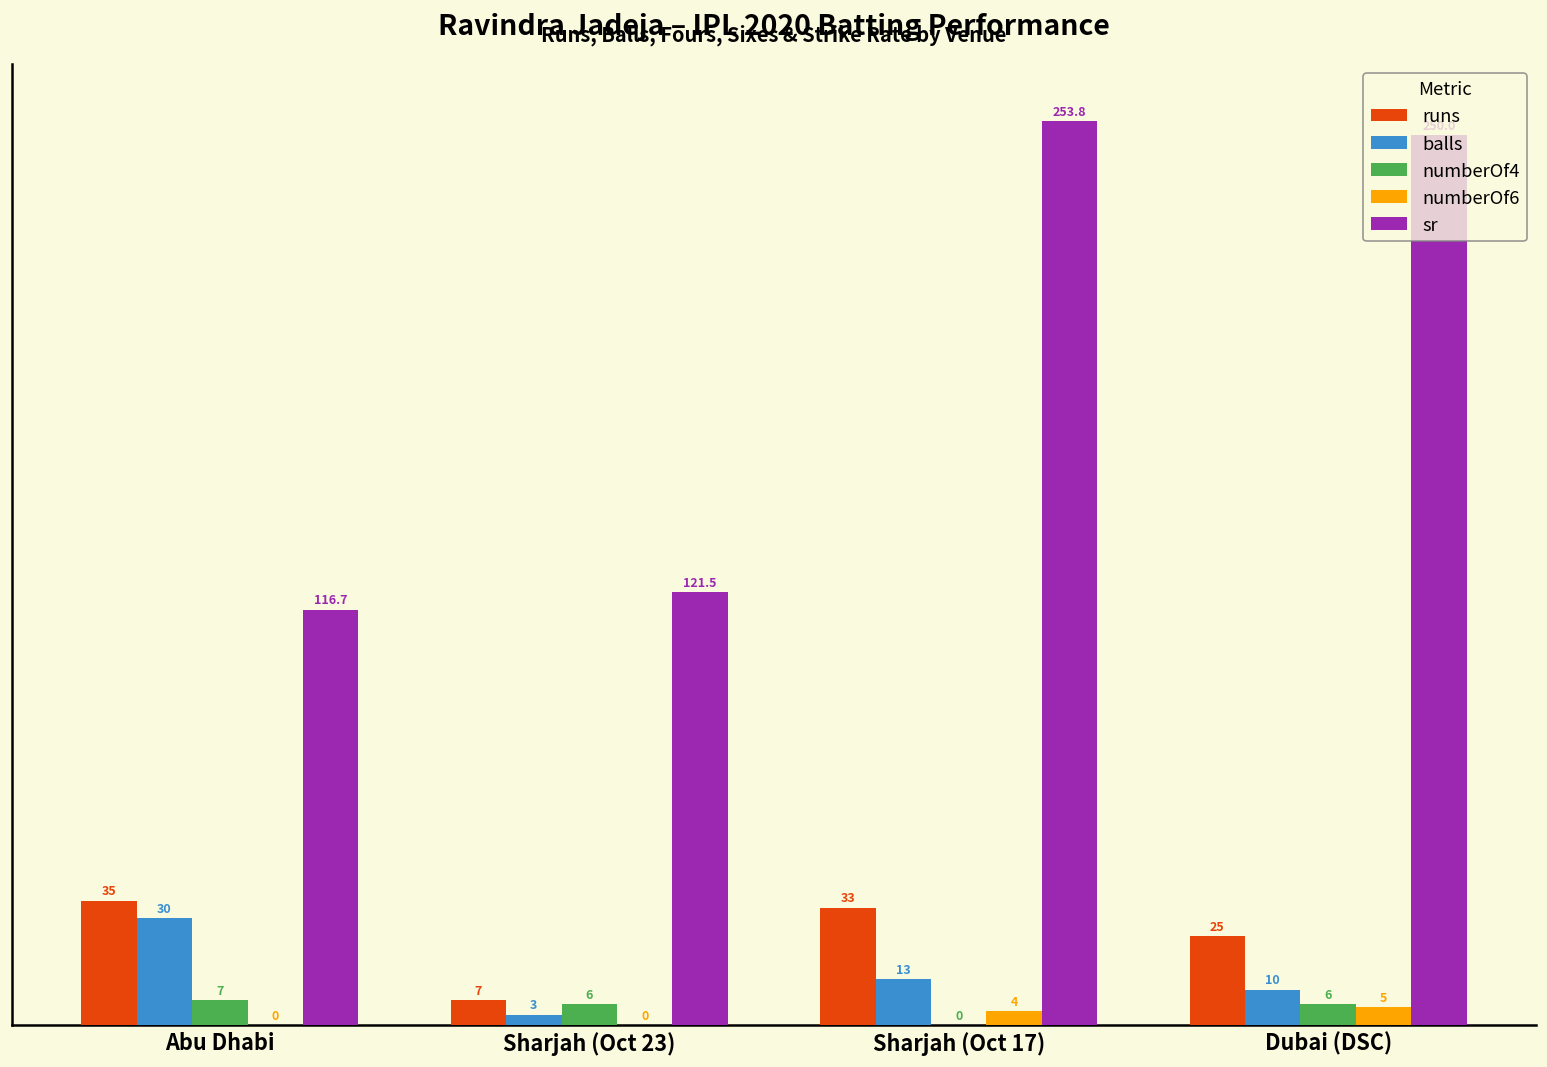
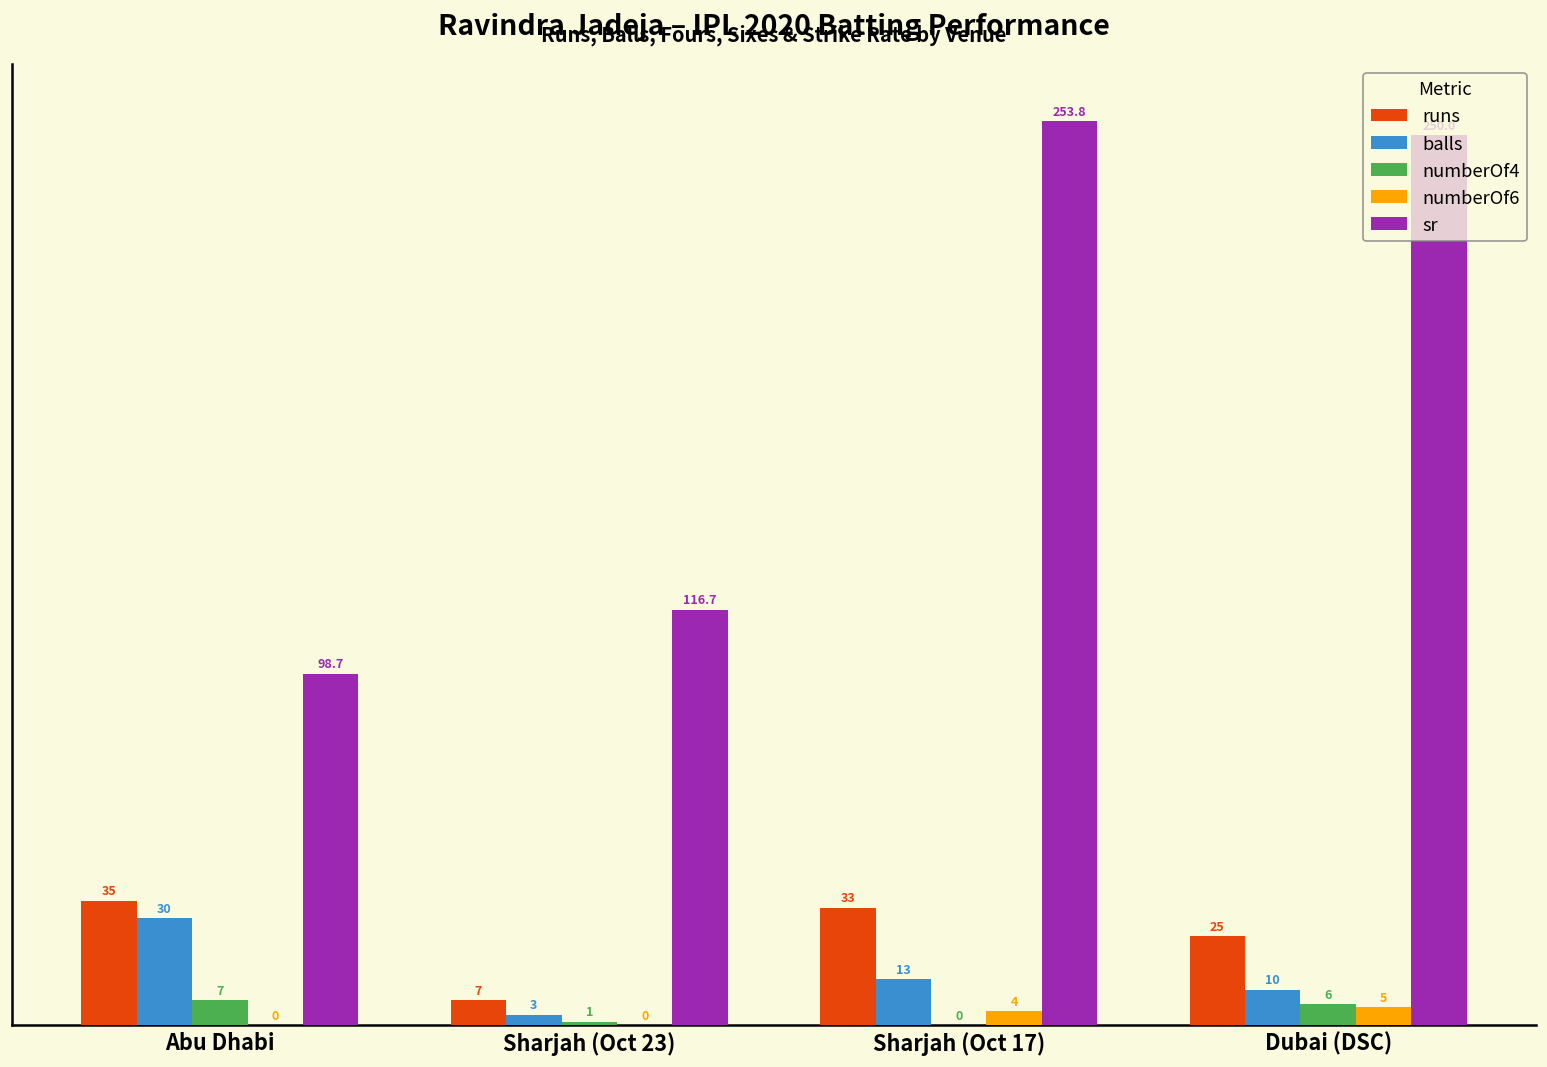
sr, Abu Dhabi: 116.7 -> 98.7
numberOf4, Sharjah (Oct 23): 6 -> 1
sr, Sharjah (Oct 23): 121.5 -> 116.7
